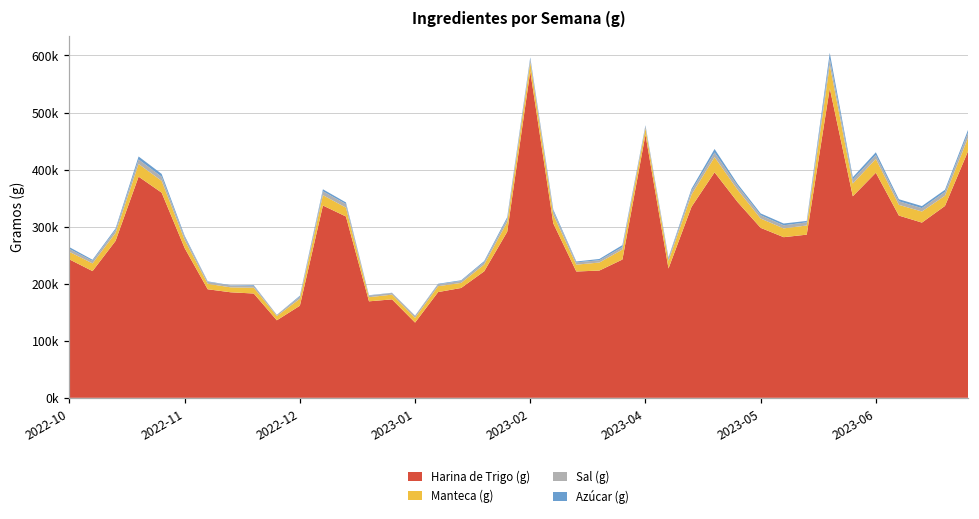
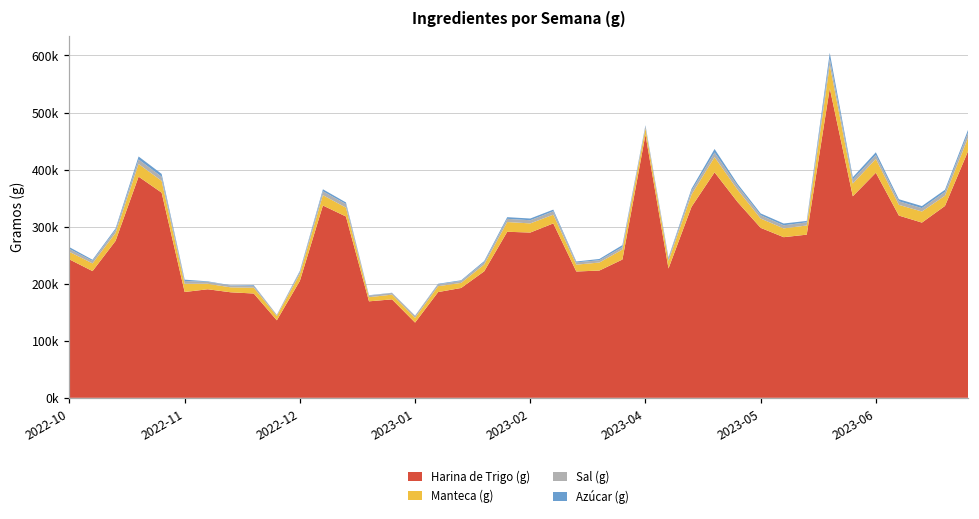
Harina de Trigo (g), 2022-11: 260000 -> 190000
Harina de Trigo (g), 2022-12: 160000 -> 210000
Harina de Trigo (g), 2023-02: 570000 -> 290000
